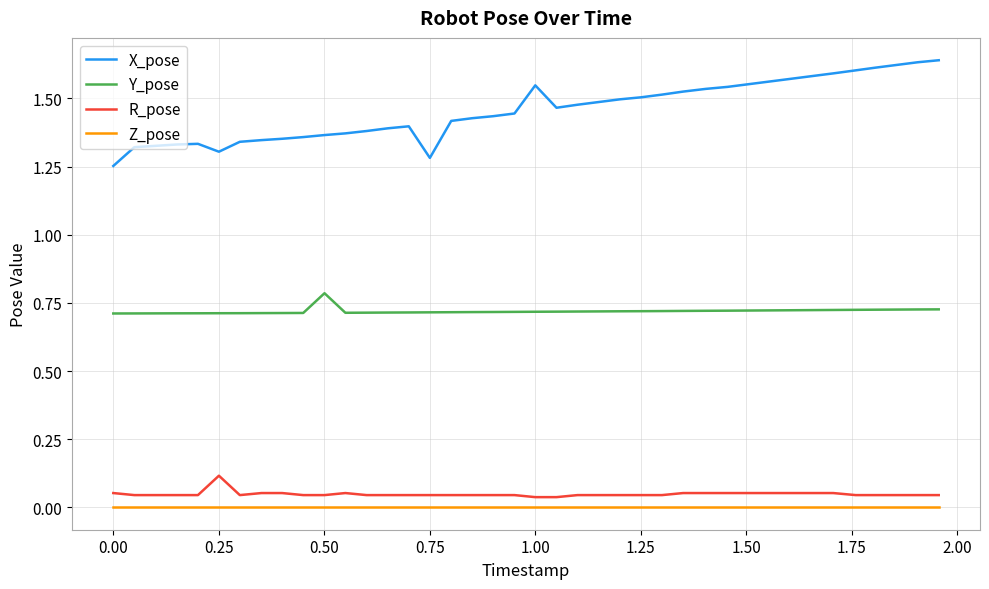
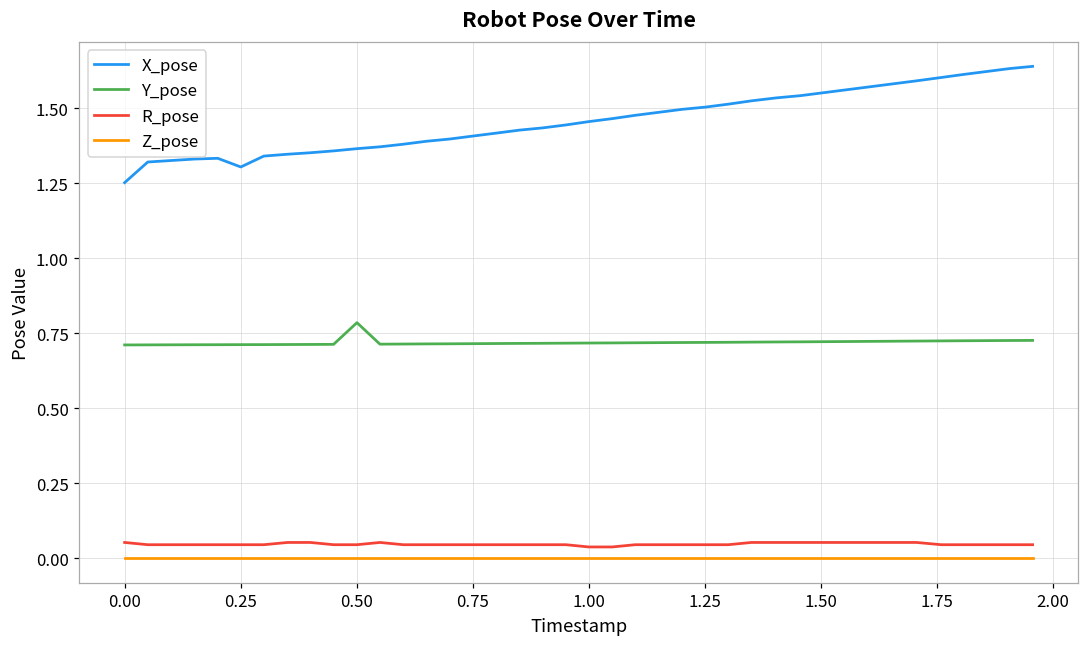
R_pose, 0.25: 0.12 -> 0.05
X_pose, 0.75: 1.28 -> 1.41
X_pose, 1.00: 1.55 -> 1.46
